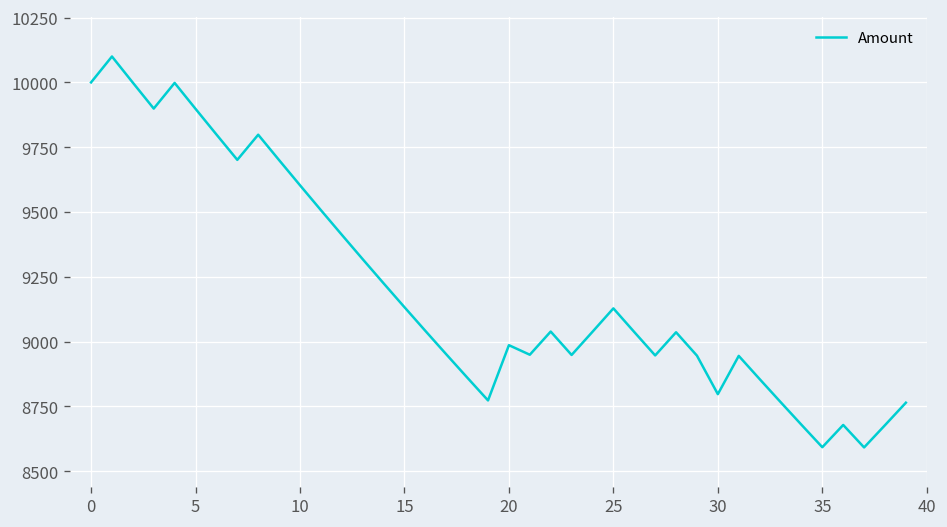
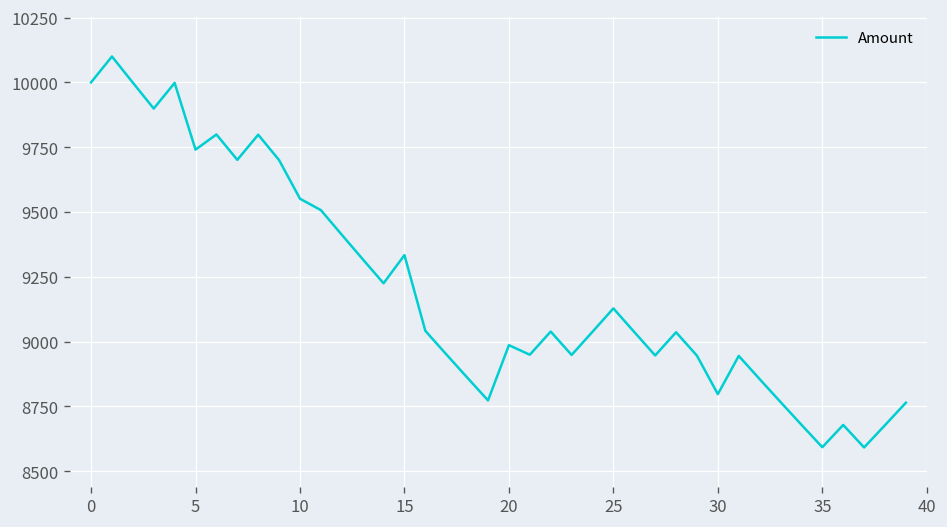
5: 9900 -> 9740
10: 9600 -> 9550
15: 9130 -> 9330
